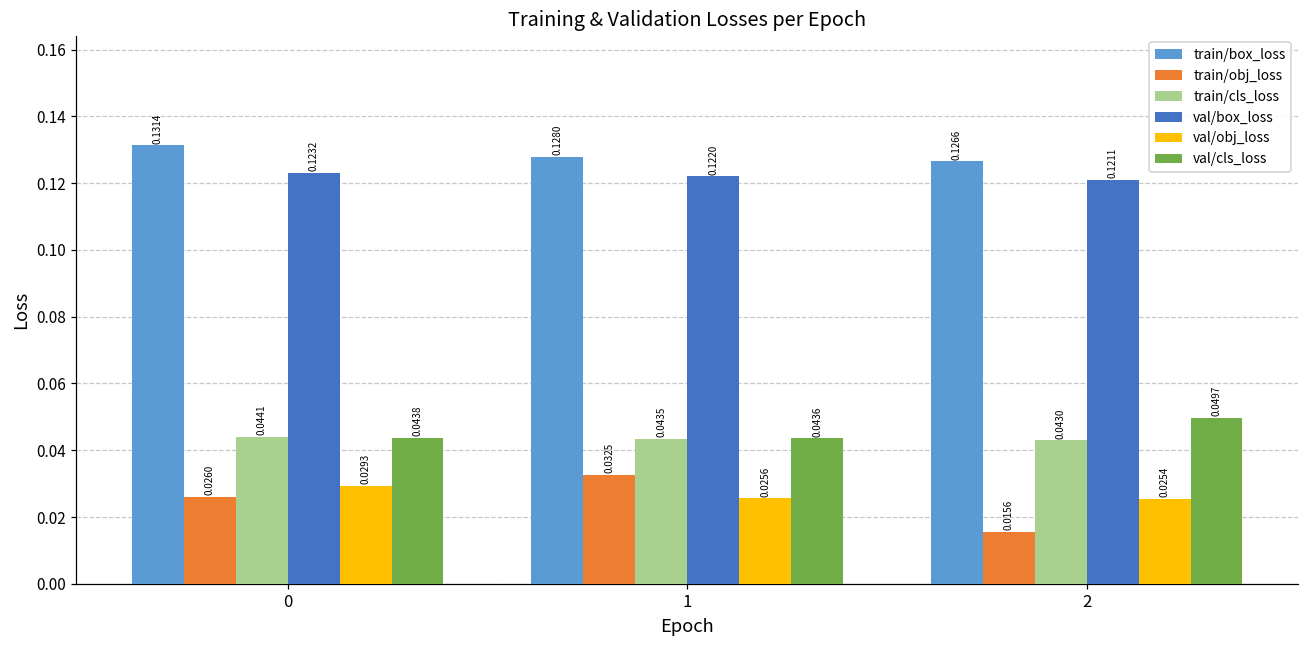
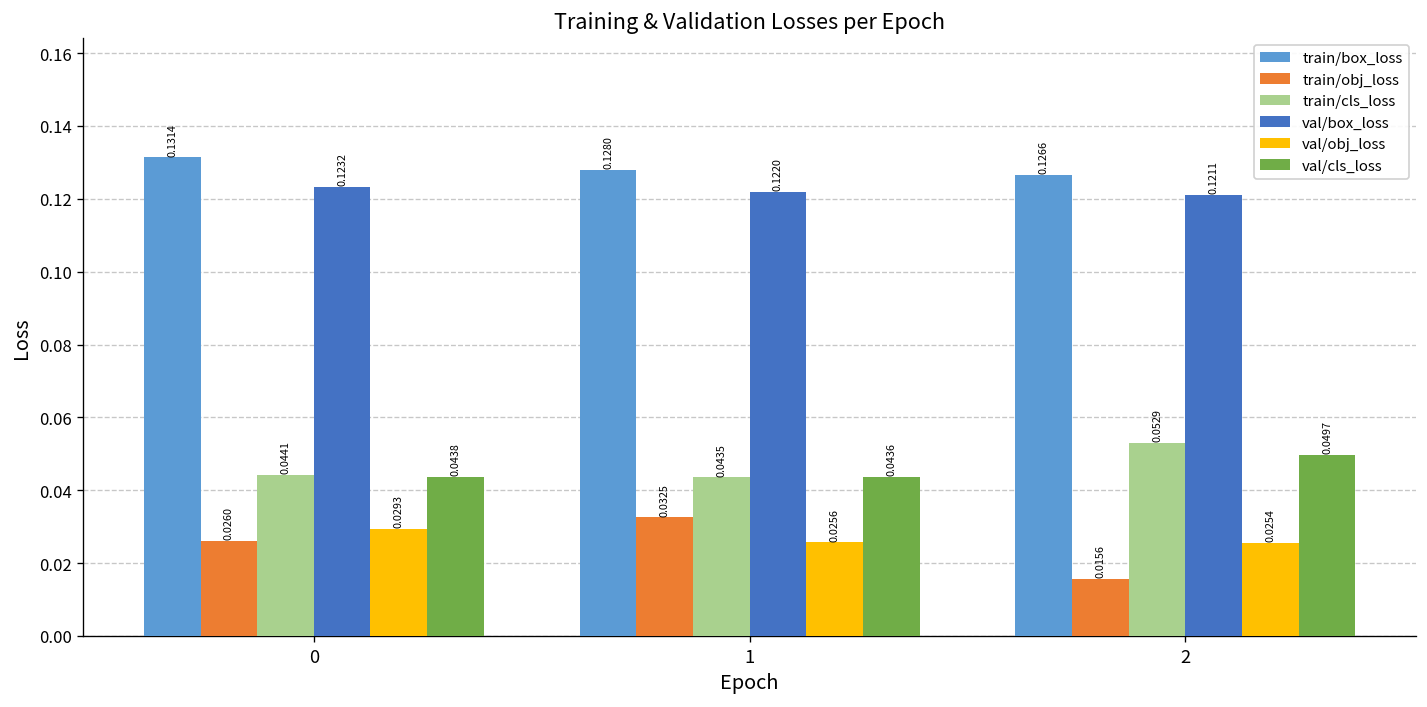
train/cls_loss, 2: 0.0430 -> 0.0529
